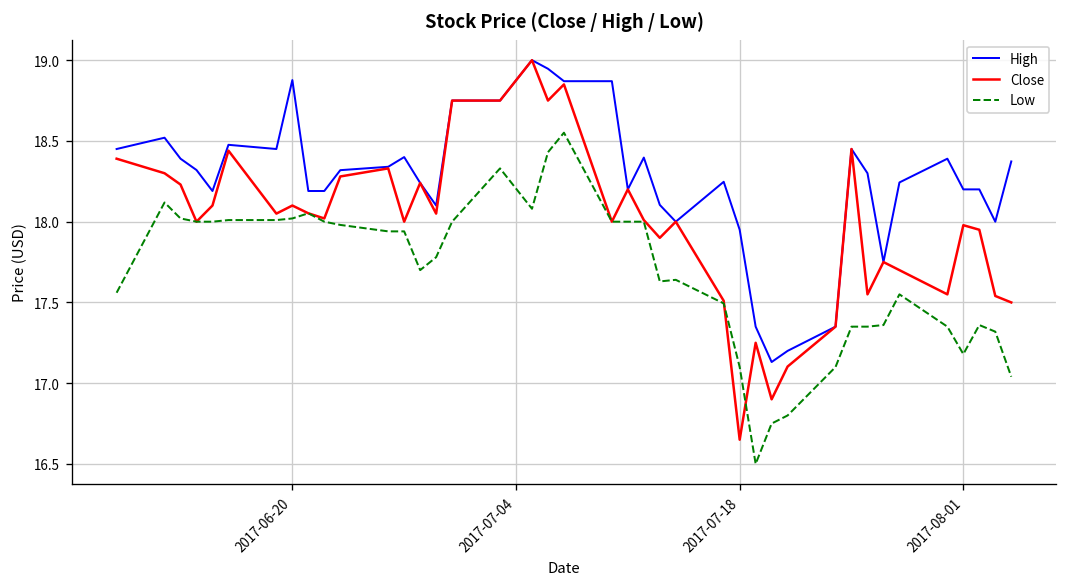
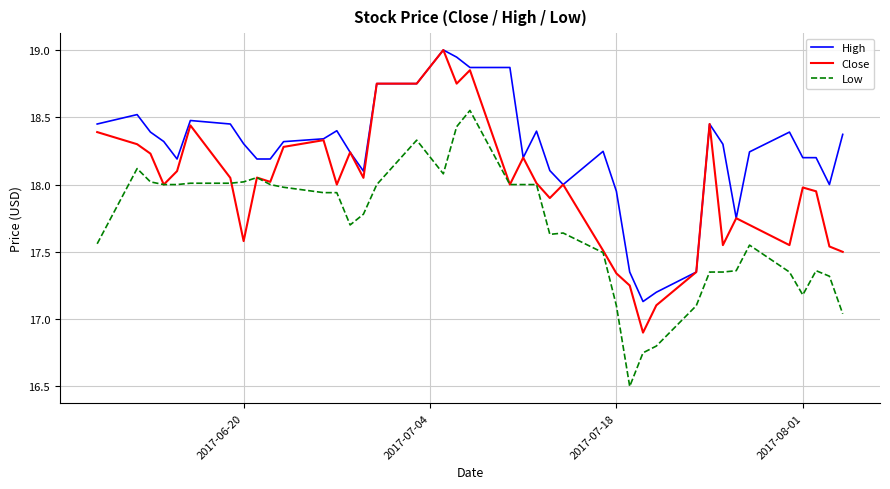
High, 2017-06-20: 18.88 -> 18.30
Close, 2017-06-20: 18.10 -> 17.58
Close, 2017-07-18: 16.65 -> 17.34
